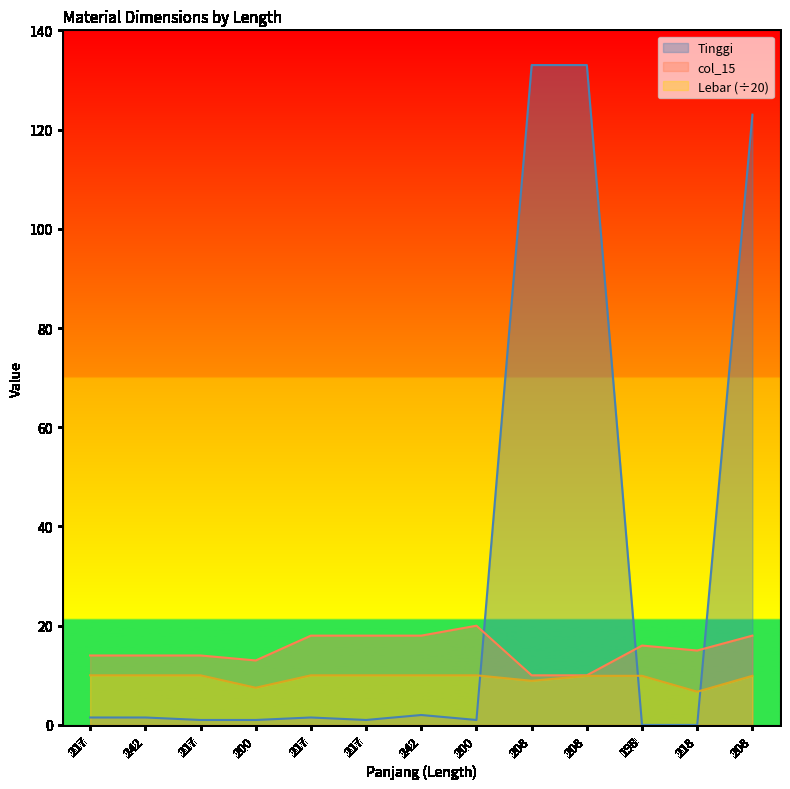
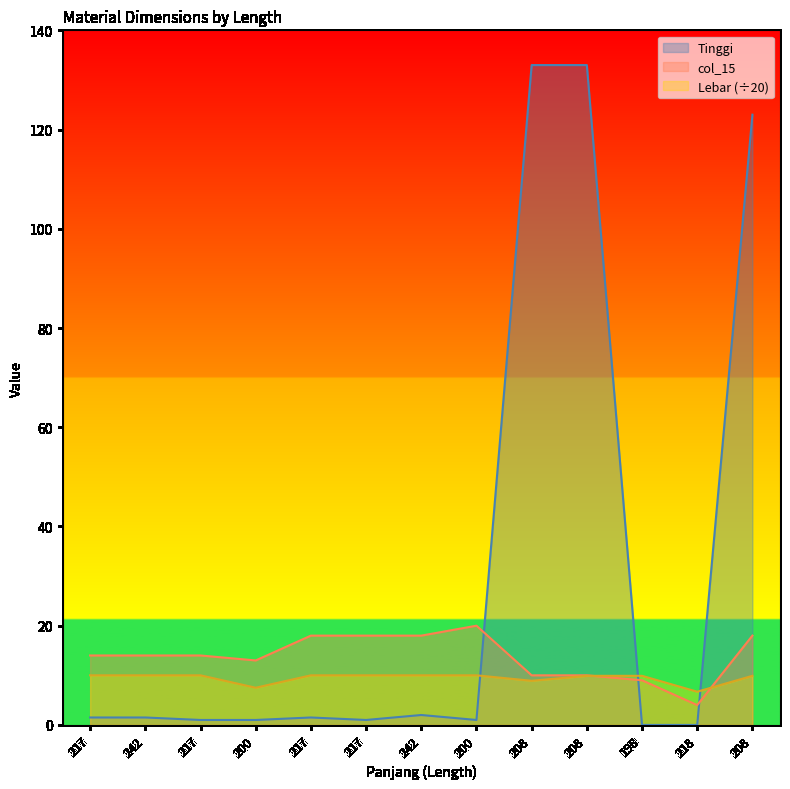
col_15, 198: 16 -> 9
col_15, 218: 15 -> 4
